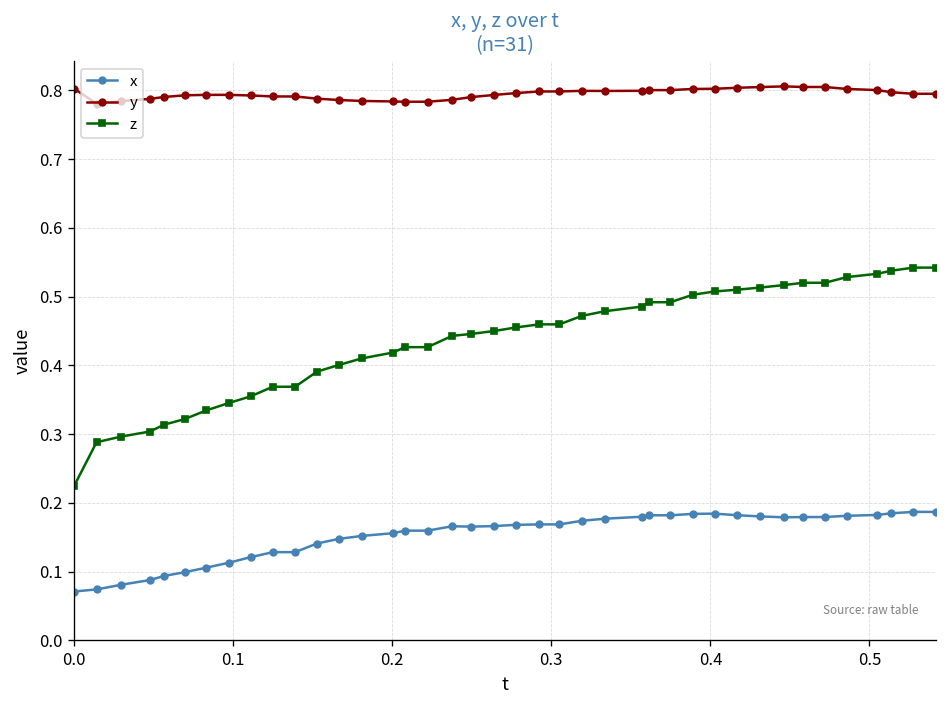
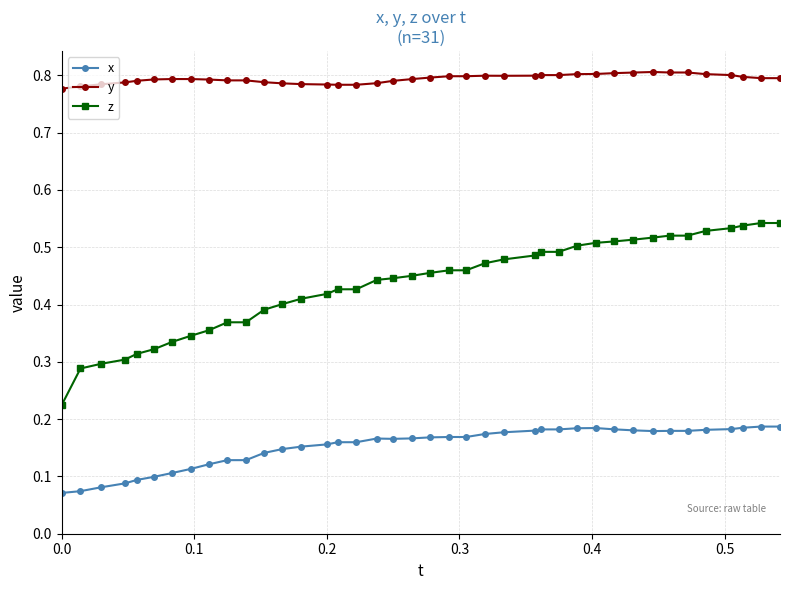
y, 0.0: 0.80 -> 0.78
